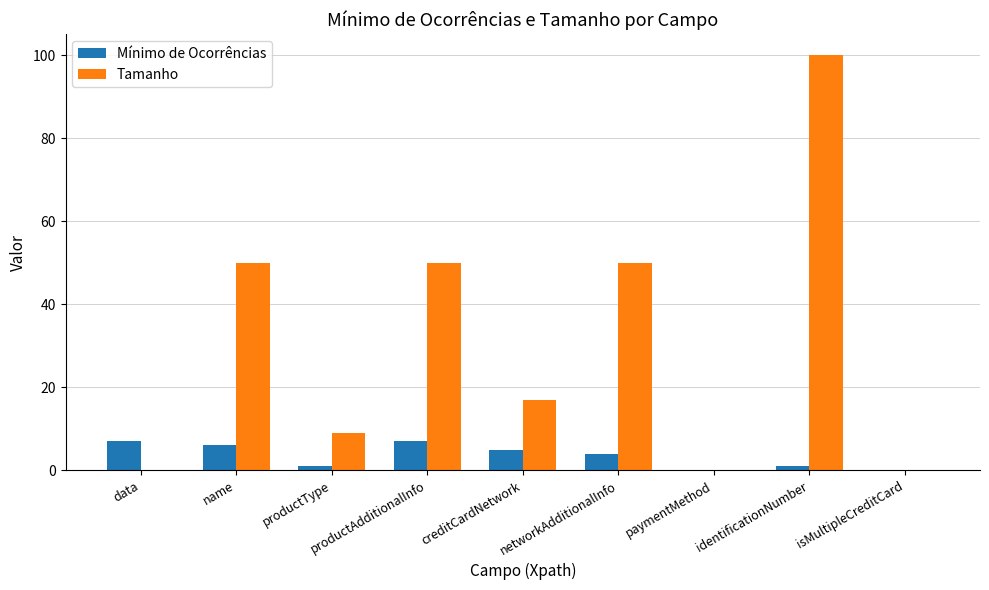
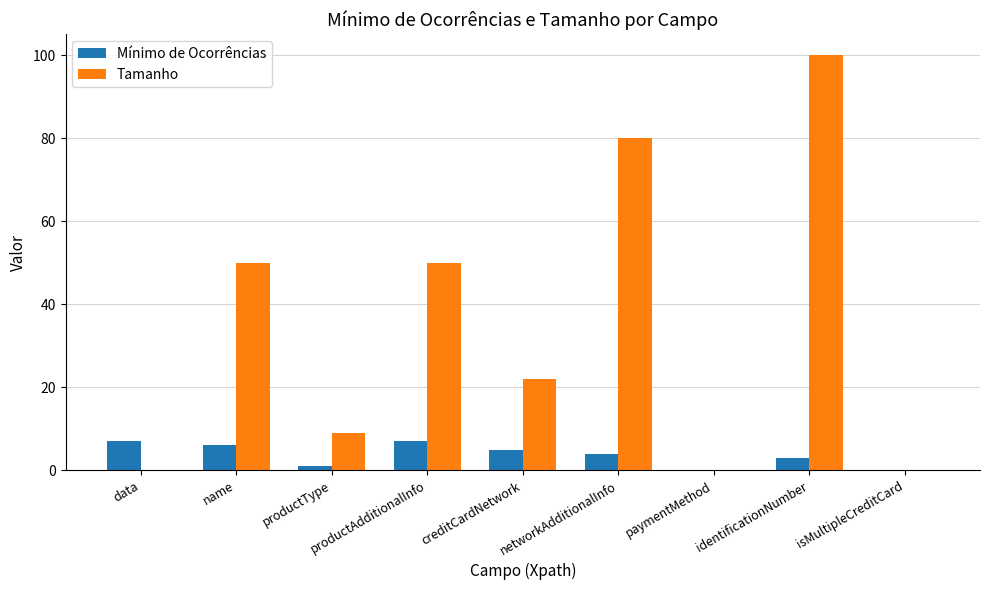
Tamanho, creditCardNetwork: 17 -> 22
Tamanho, networkAdditionalInfo: 50 -> 80
Mínimo de Ocorrências, identificationNumber: 1 -> 3
